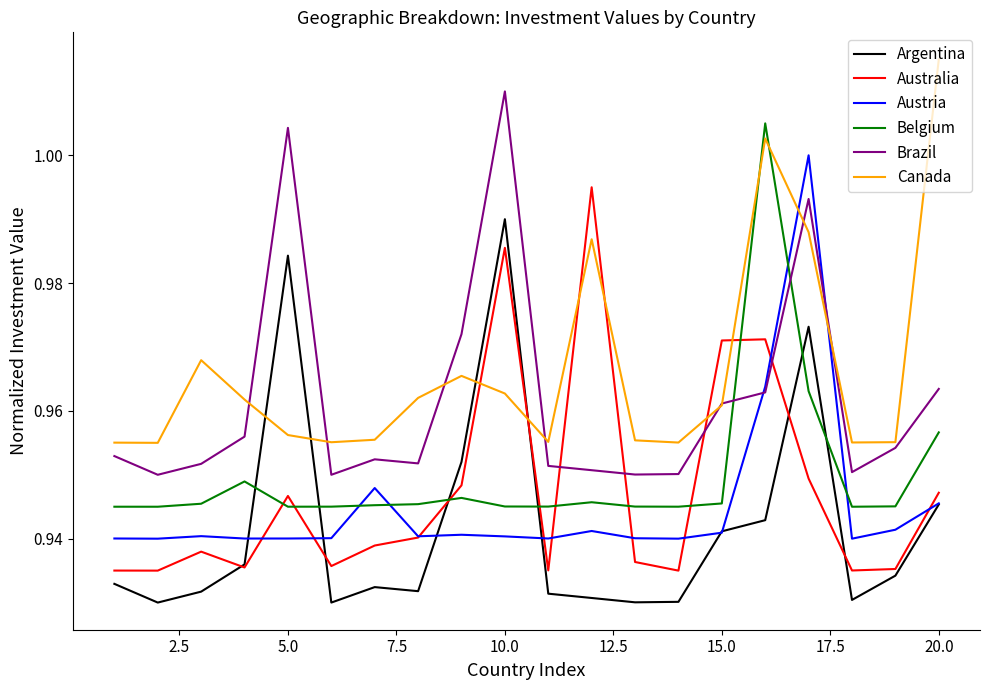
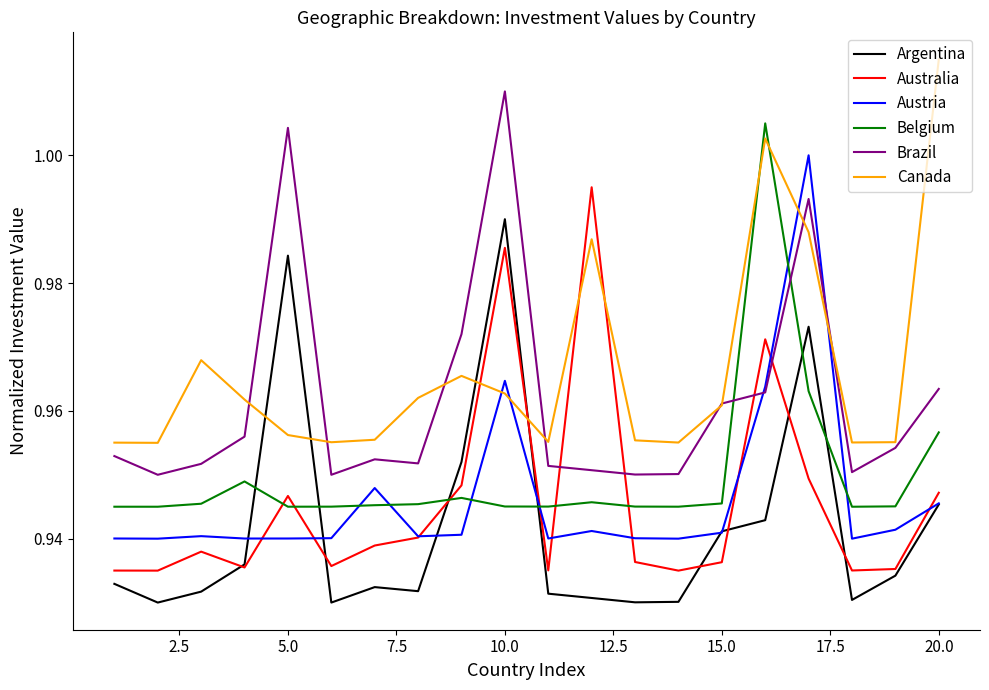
Austria, 10.0: 0.940 -> 0.965
Australia, 15.0: 0.971 -> 0.936
